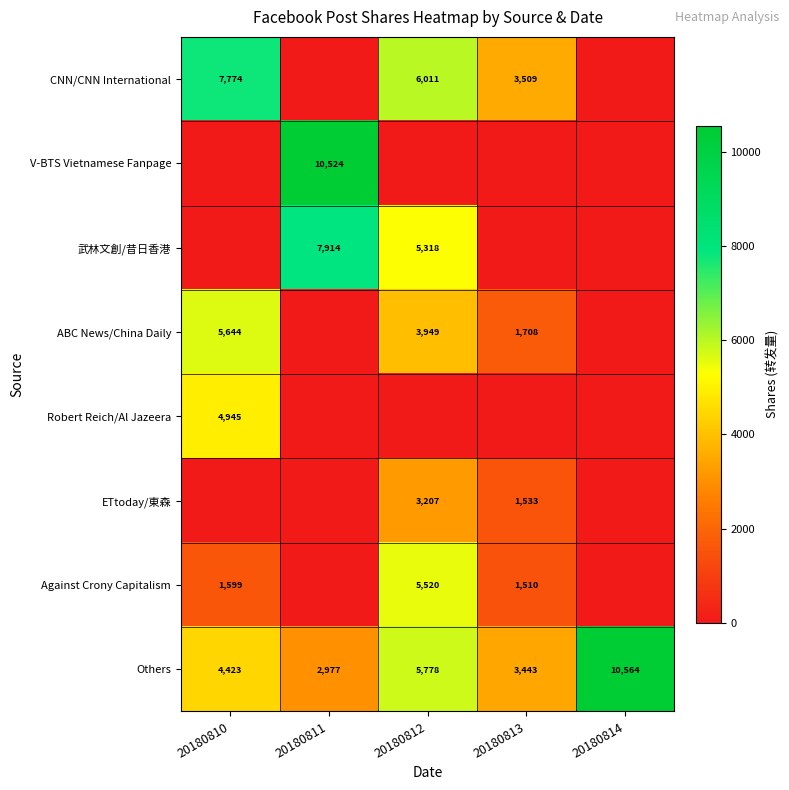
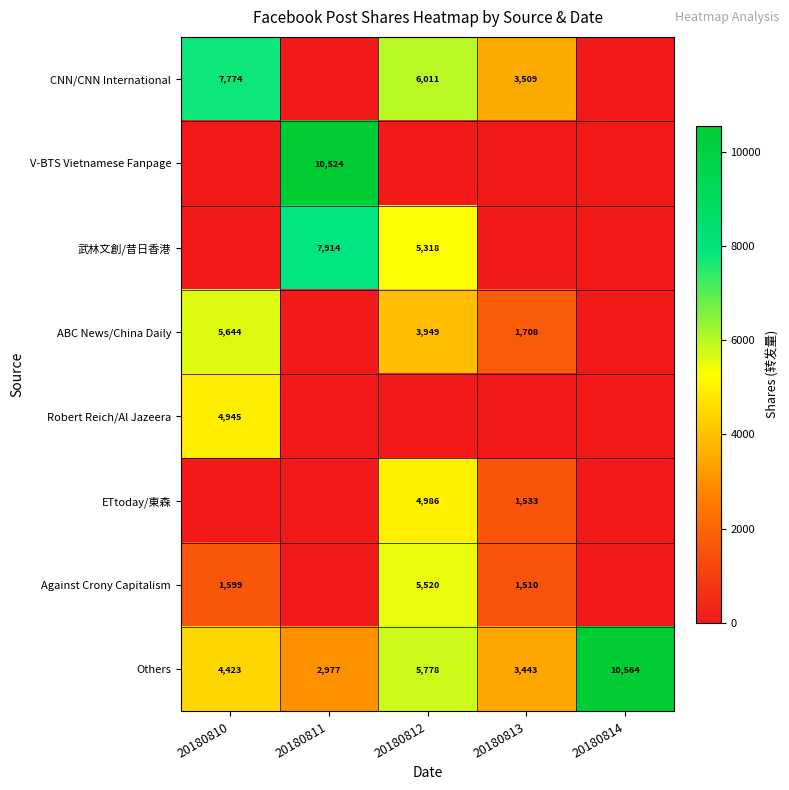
ETtoday/東森, 20180812: 3,207 -> 4,986
